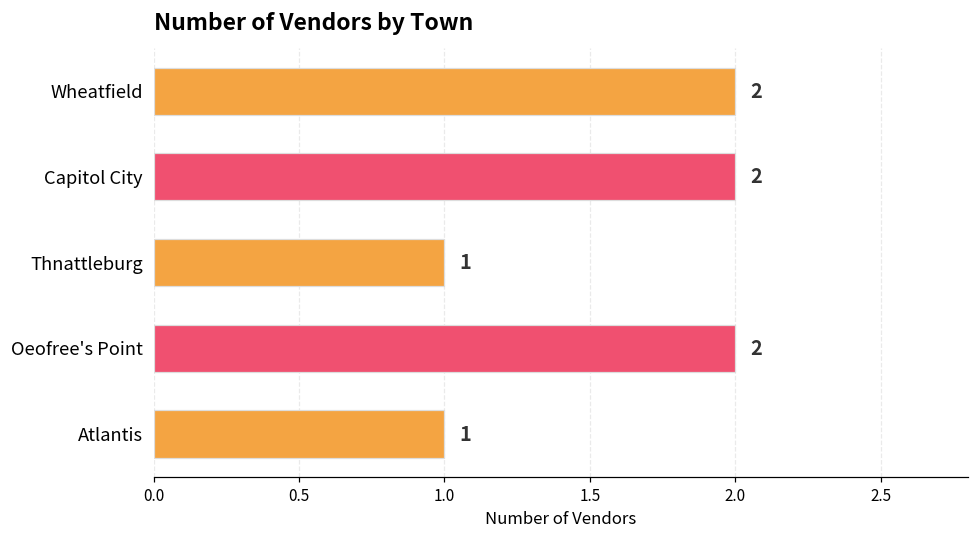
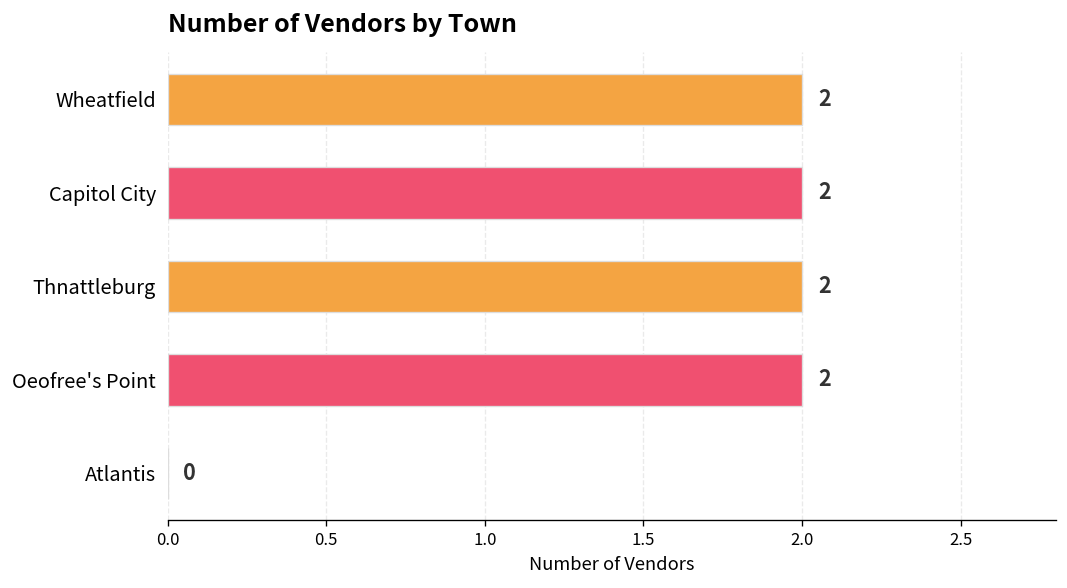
Thnattleburg: 1 -> 2
Atlantis: 1 -> 0
